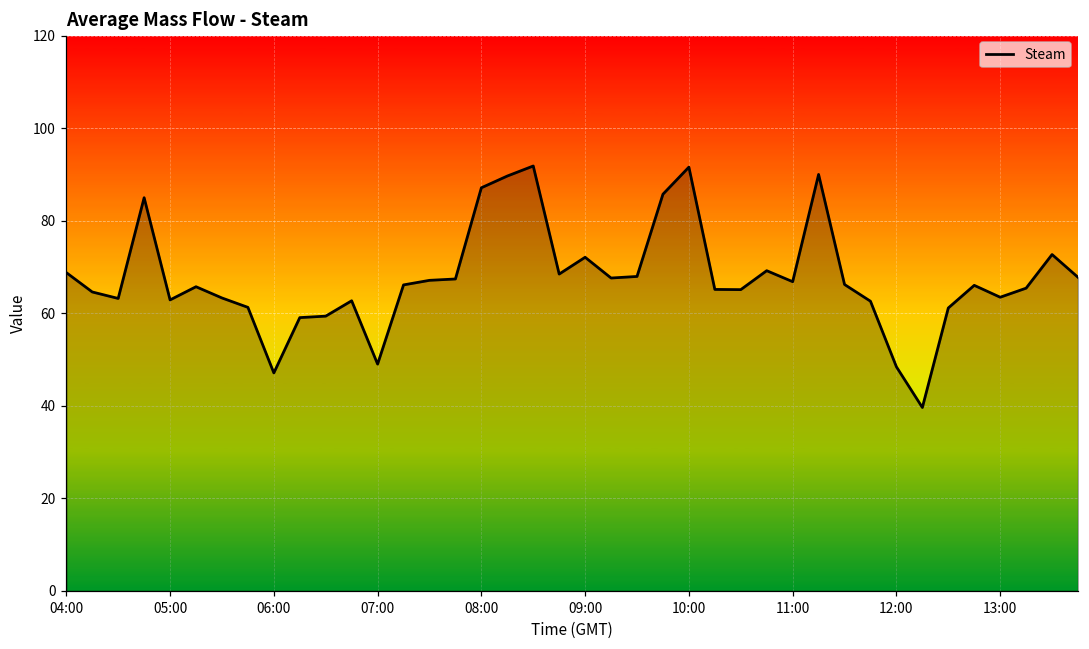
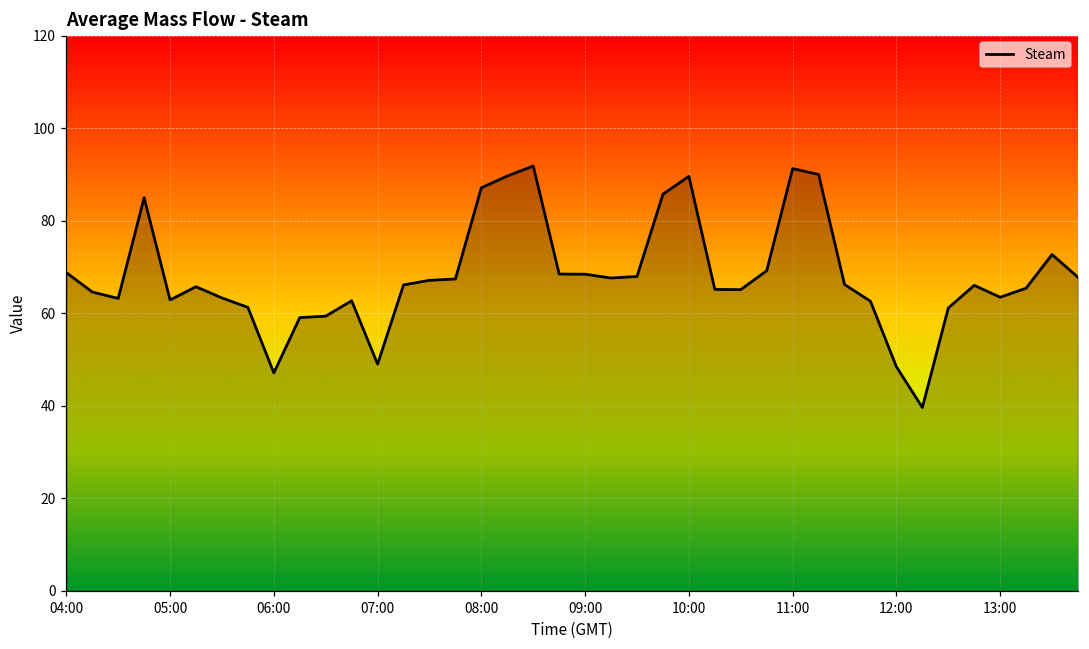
09:00: 72 -> 68
10:00: 92 -> 90
11:00: 67 -> 91
